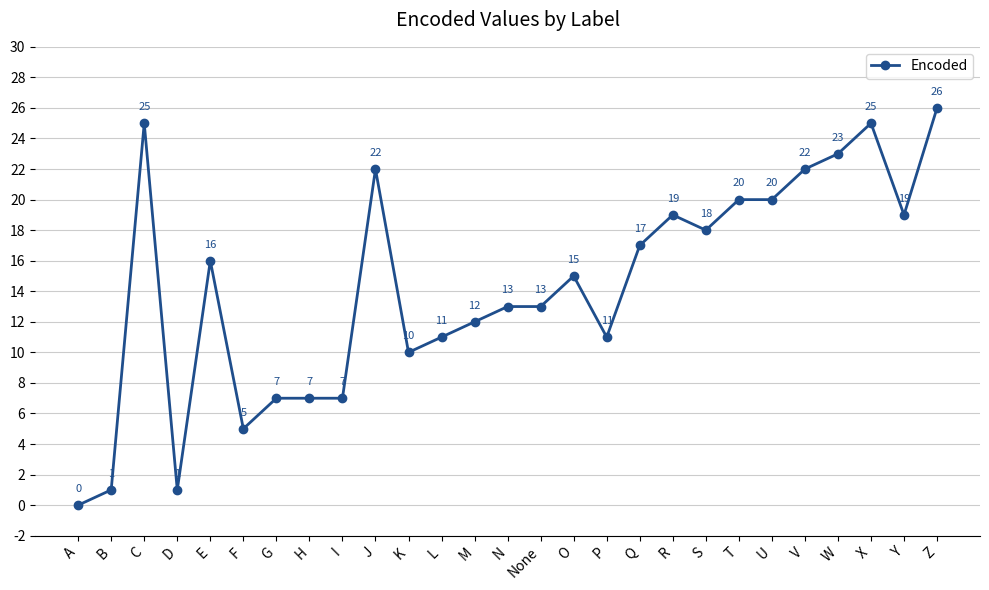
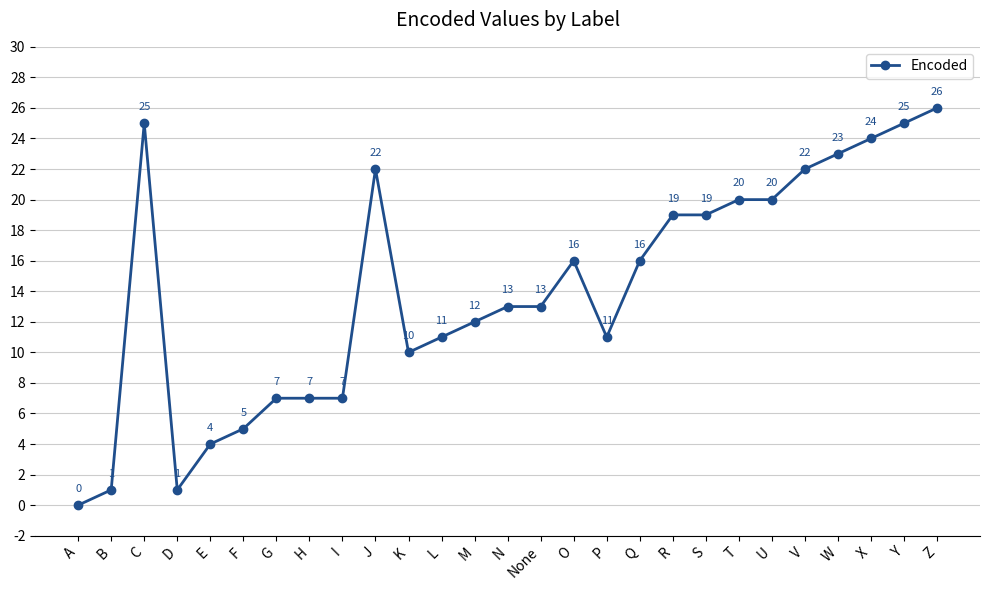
E: 16 -> 4
O: 15 -> 16
Q: 17 -> 16
S: 18 -> 19
X: 25 -> 24
Y: 19 -> 25
